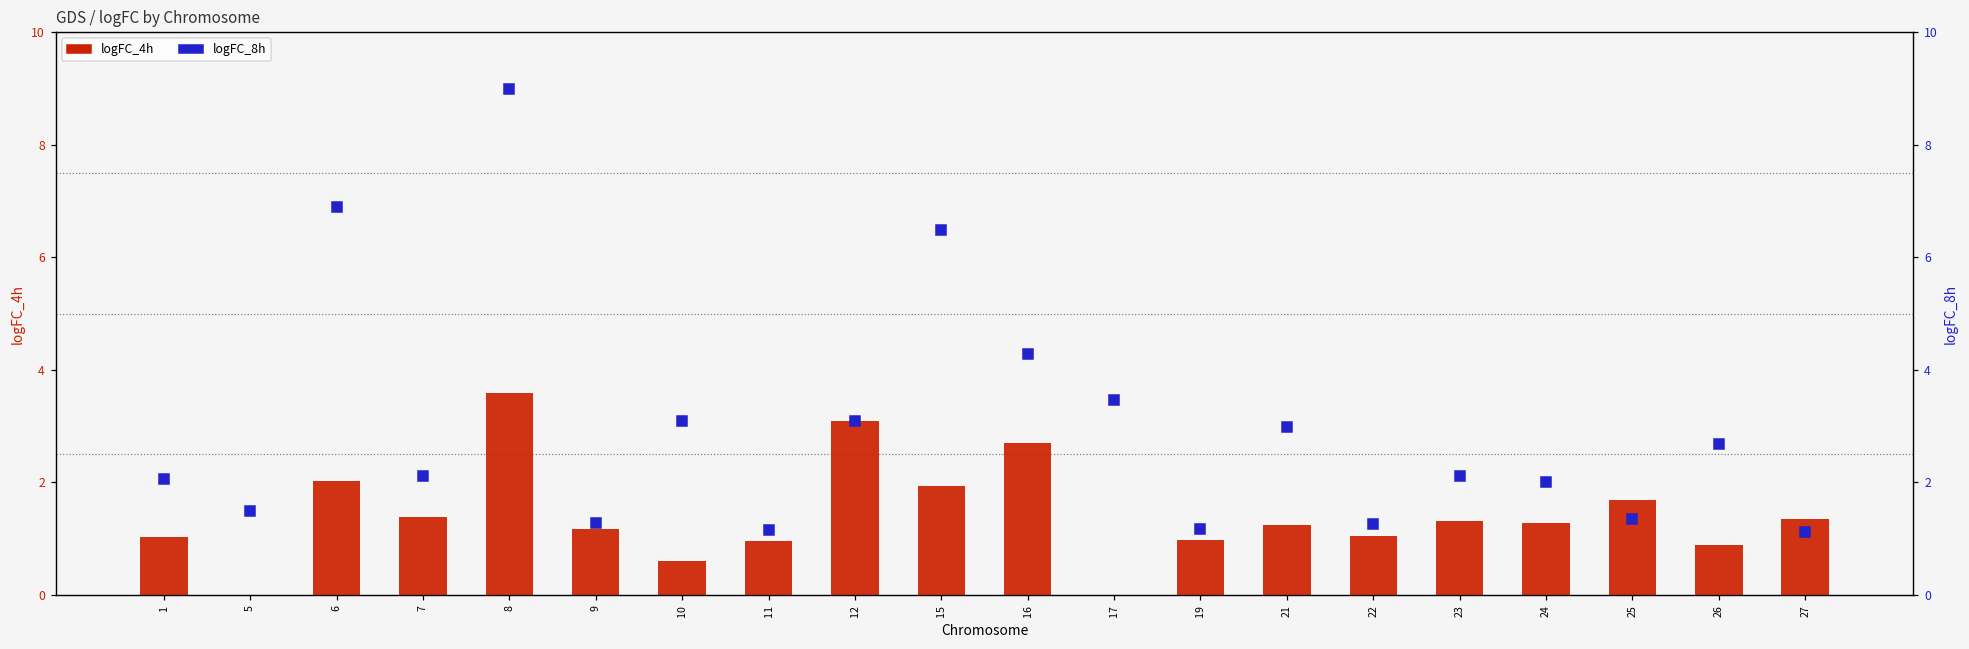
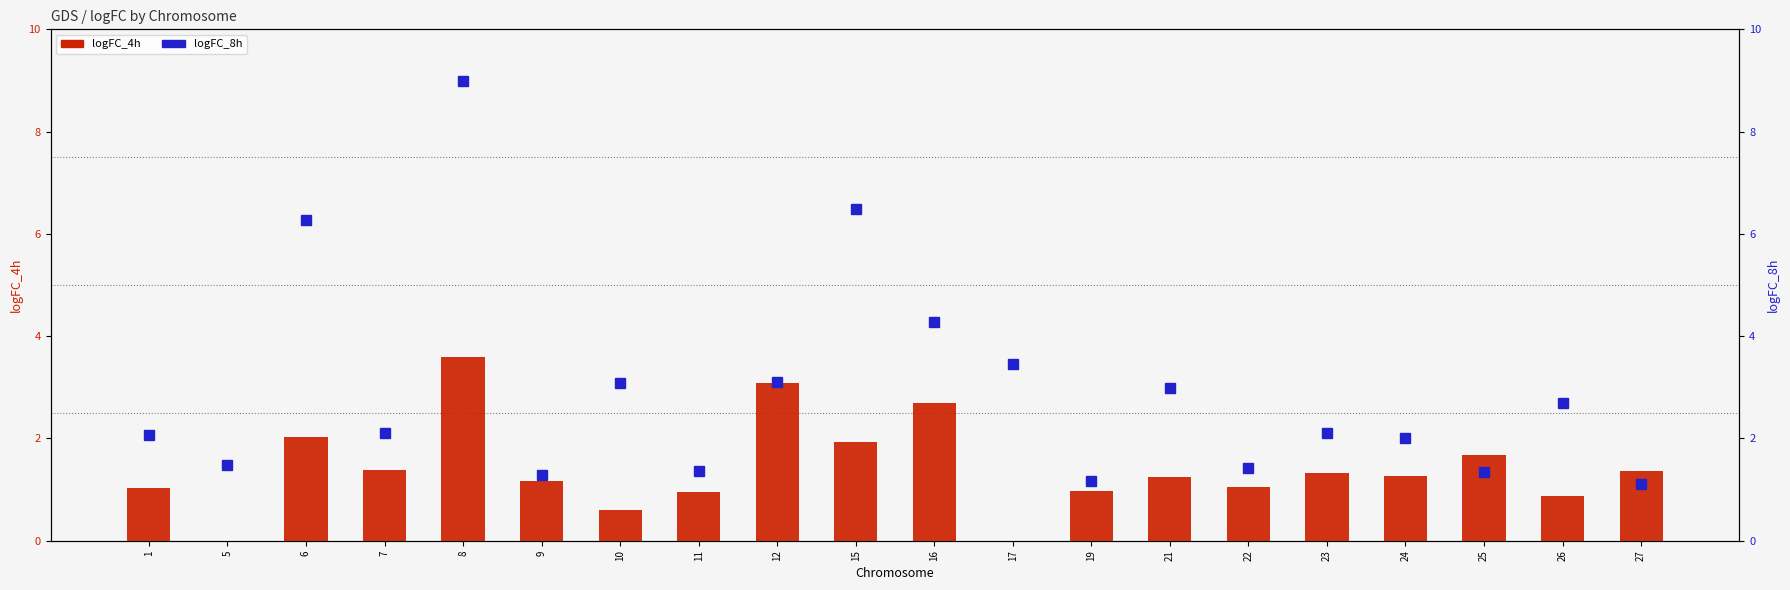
logFC_8h, 6: 6.9 -> 6.3
logFC_8h, 11: 1.2 -> 1.4
logFC_8h, 22: 1.3 -> 1.4
